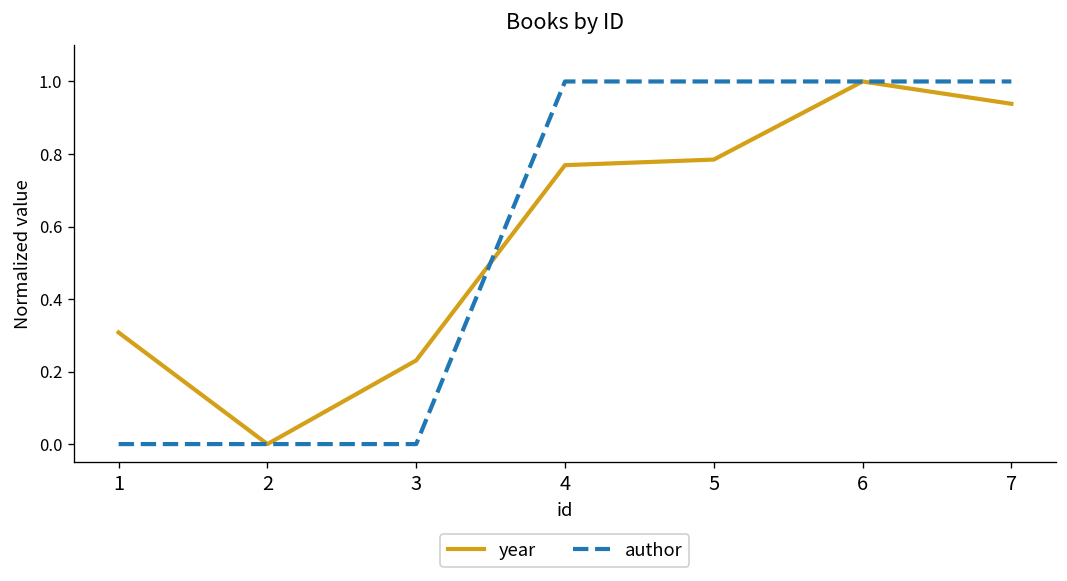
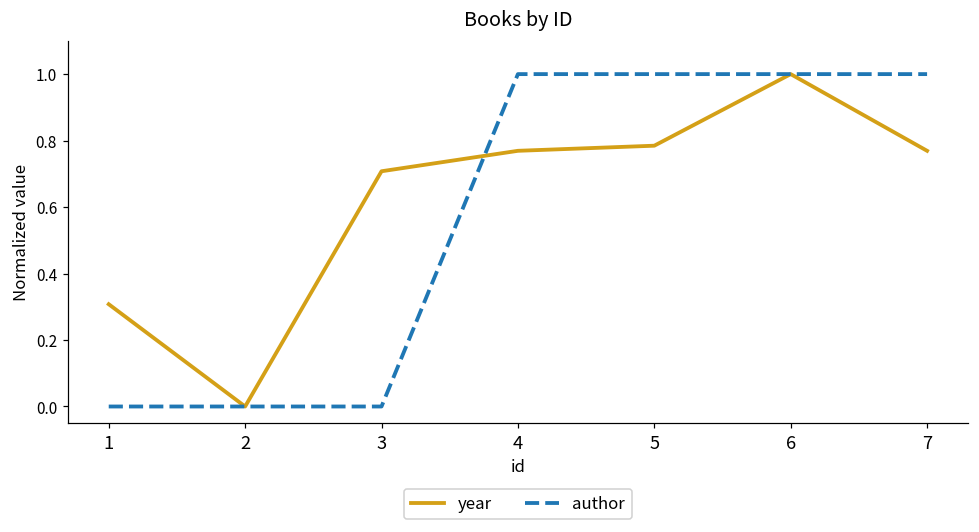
year, 3: 0.23 -> 0.71
year, 7: 0.94 -> 0.77
